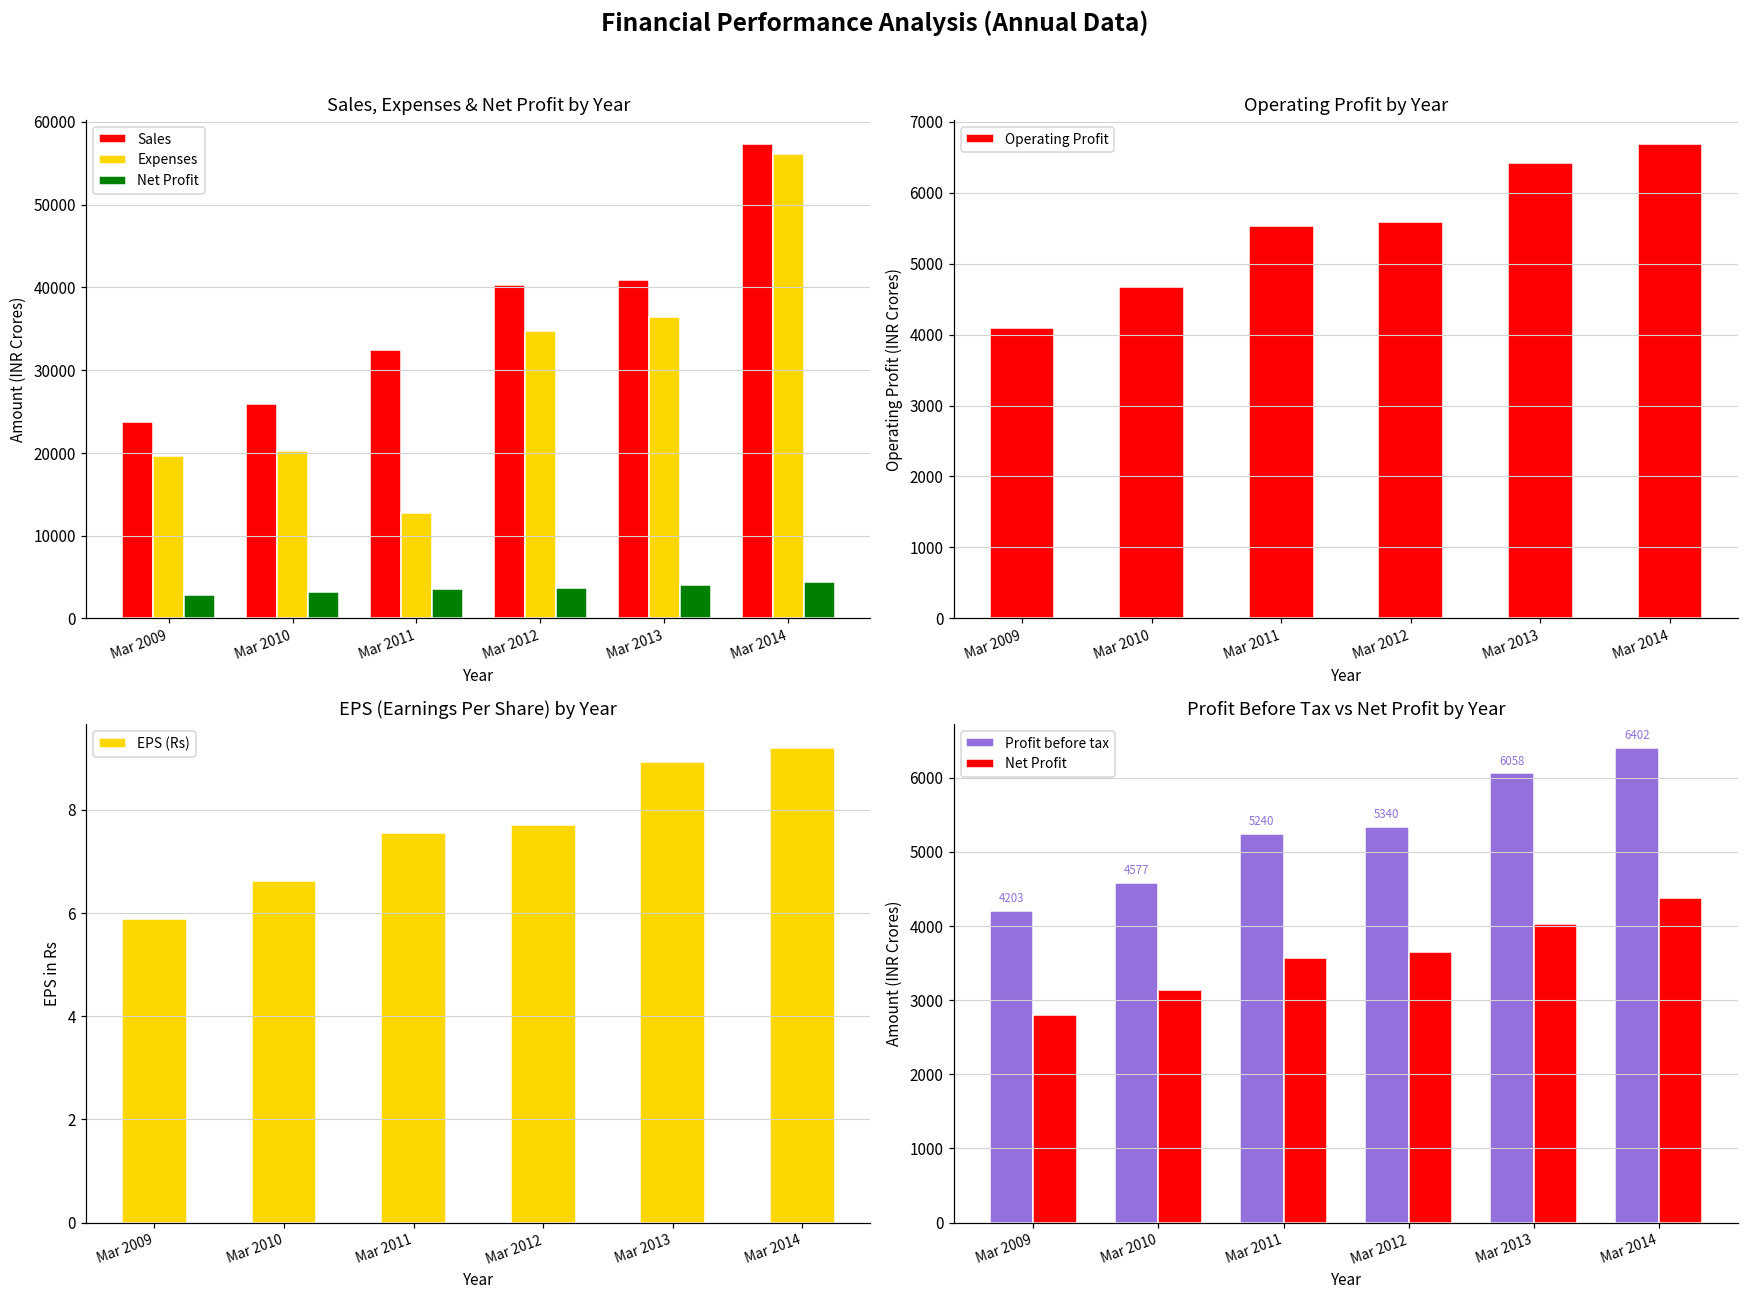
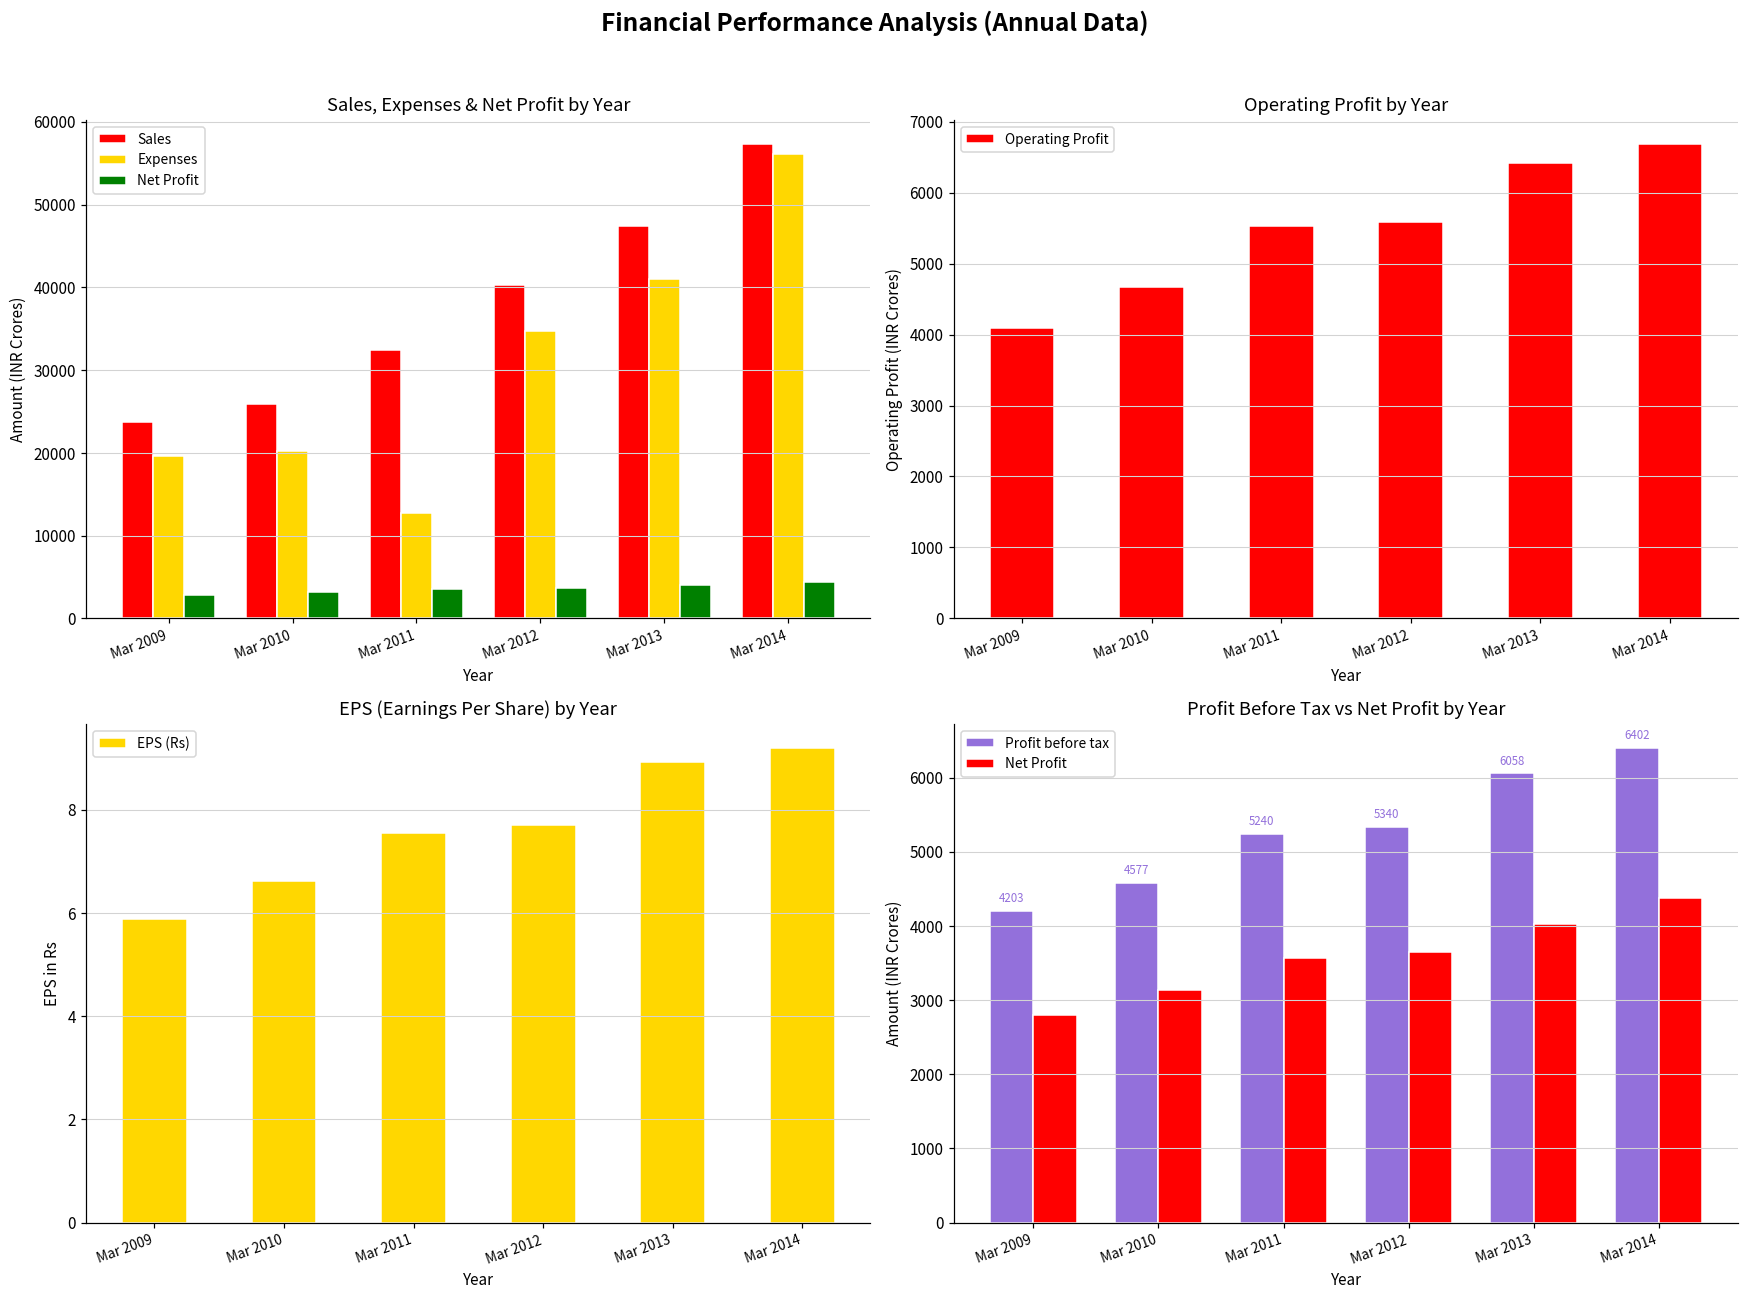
Sales, Expenses & Net Profit by Year, Sales, Mar 2013: 41000 -> 47000
Sales, Expenses & Net Profit by Year, Expenses, Mar 2013: 36000 -> 41000
